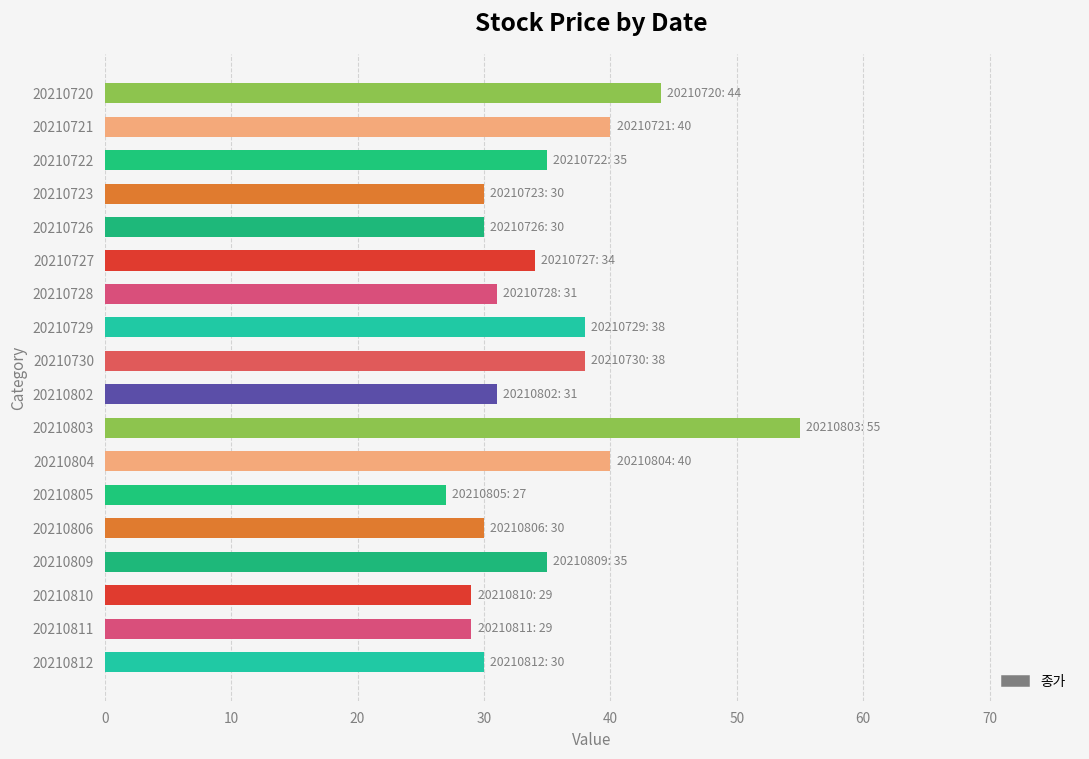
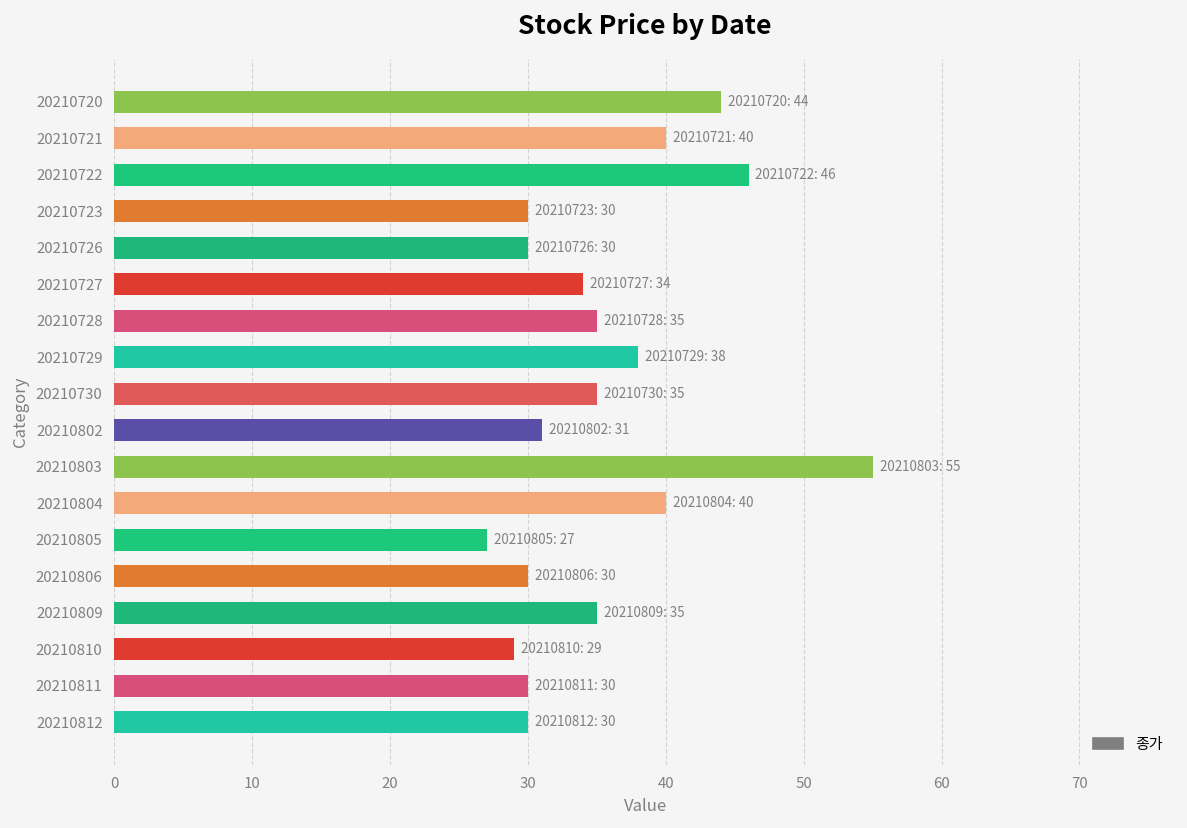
20210722: 35 -> 46
20210728: 31 -> 35
20210730: 38 -> 35
20210811: 29 -> 30
